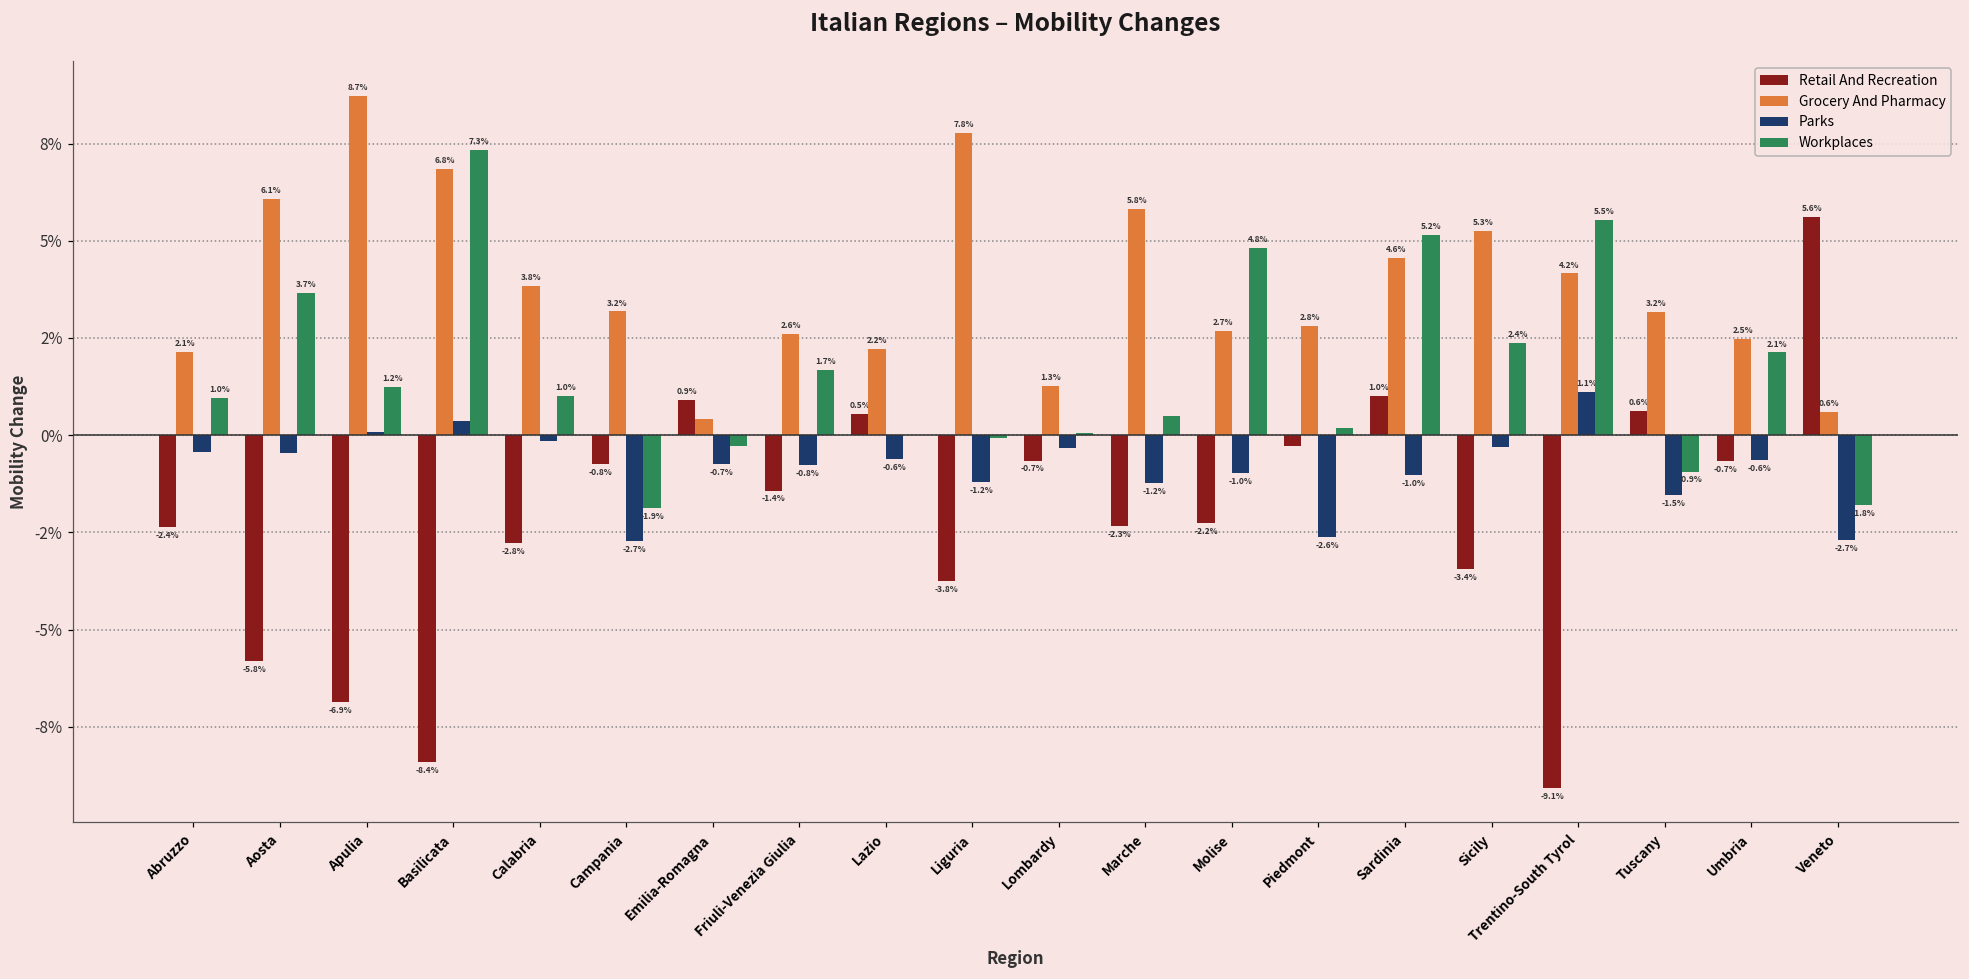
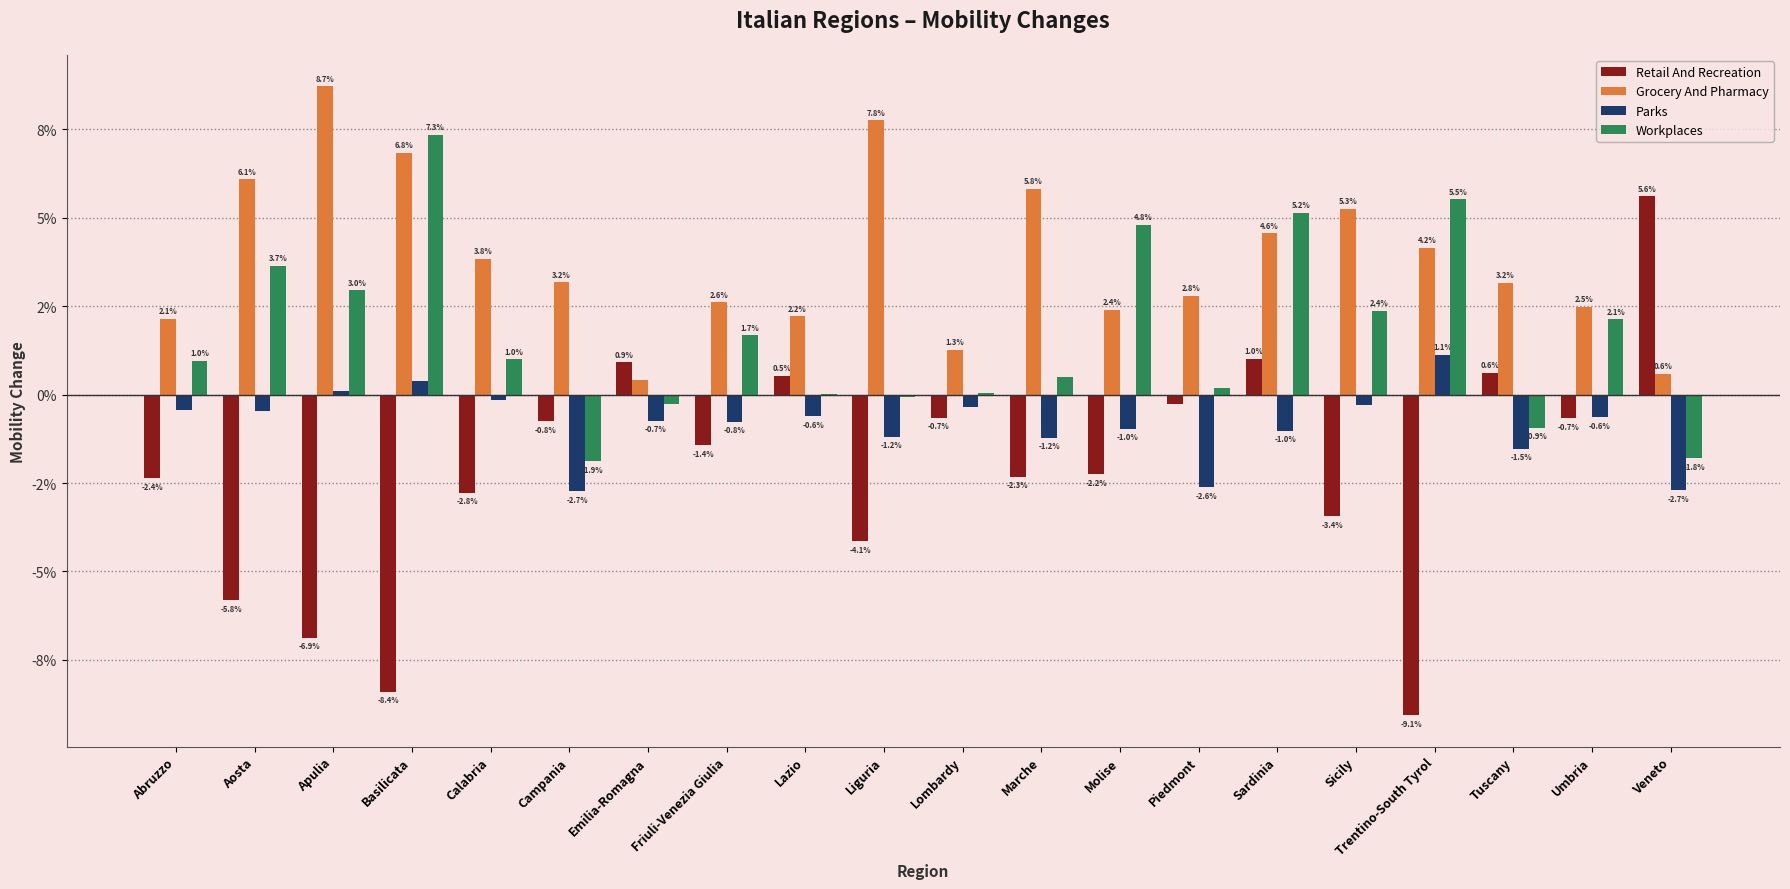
Workplaces, Apulia: 1.2% -> 3.0%
Retail And Recreation, Liguria: -3.8% -> -4.1%
Grocery And Pharmacy, Molise: 2.7% -> 2.4%
